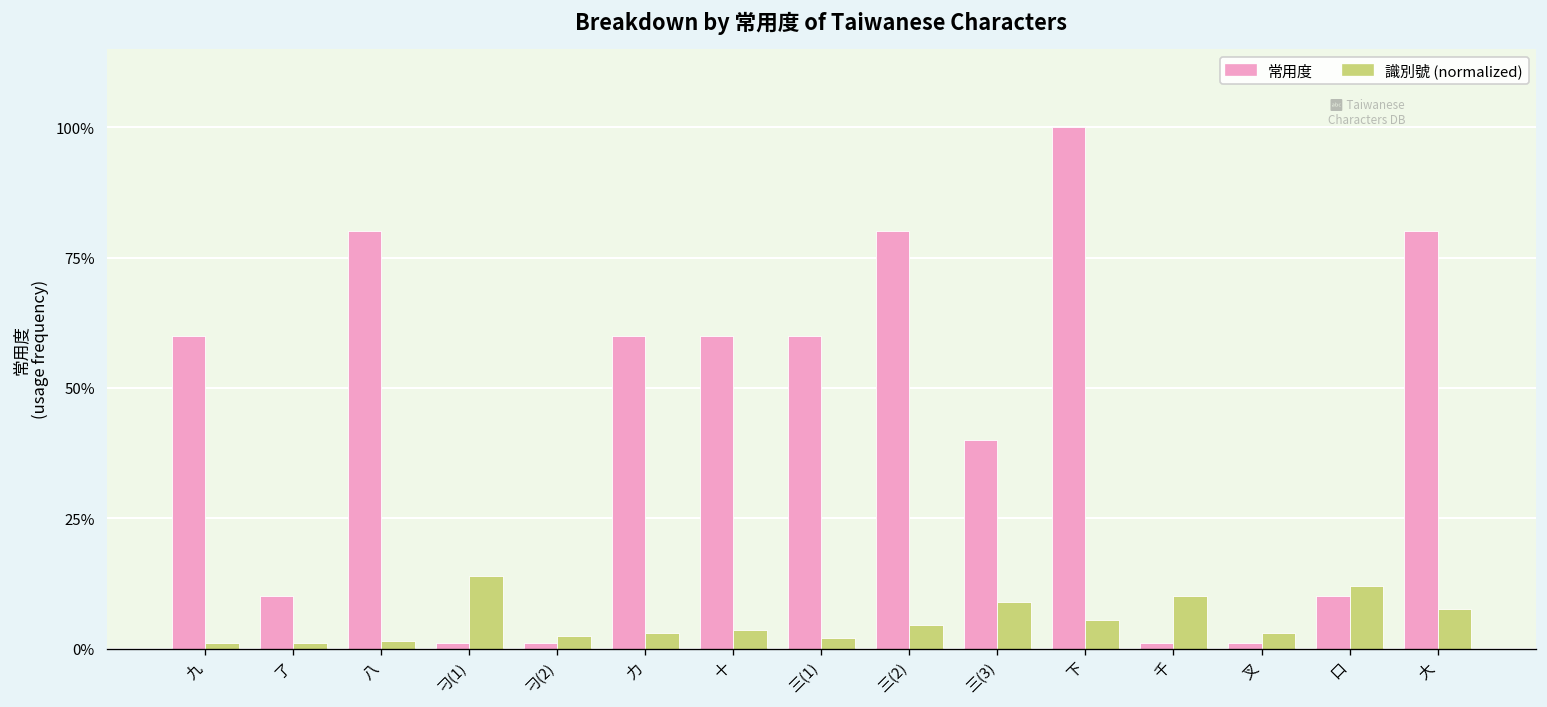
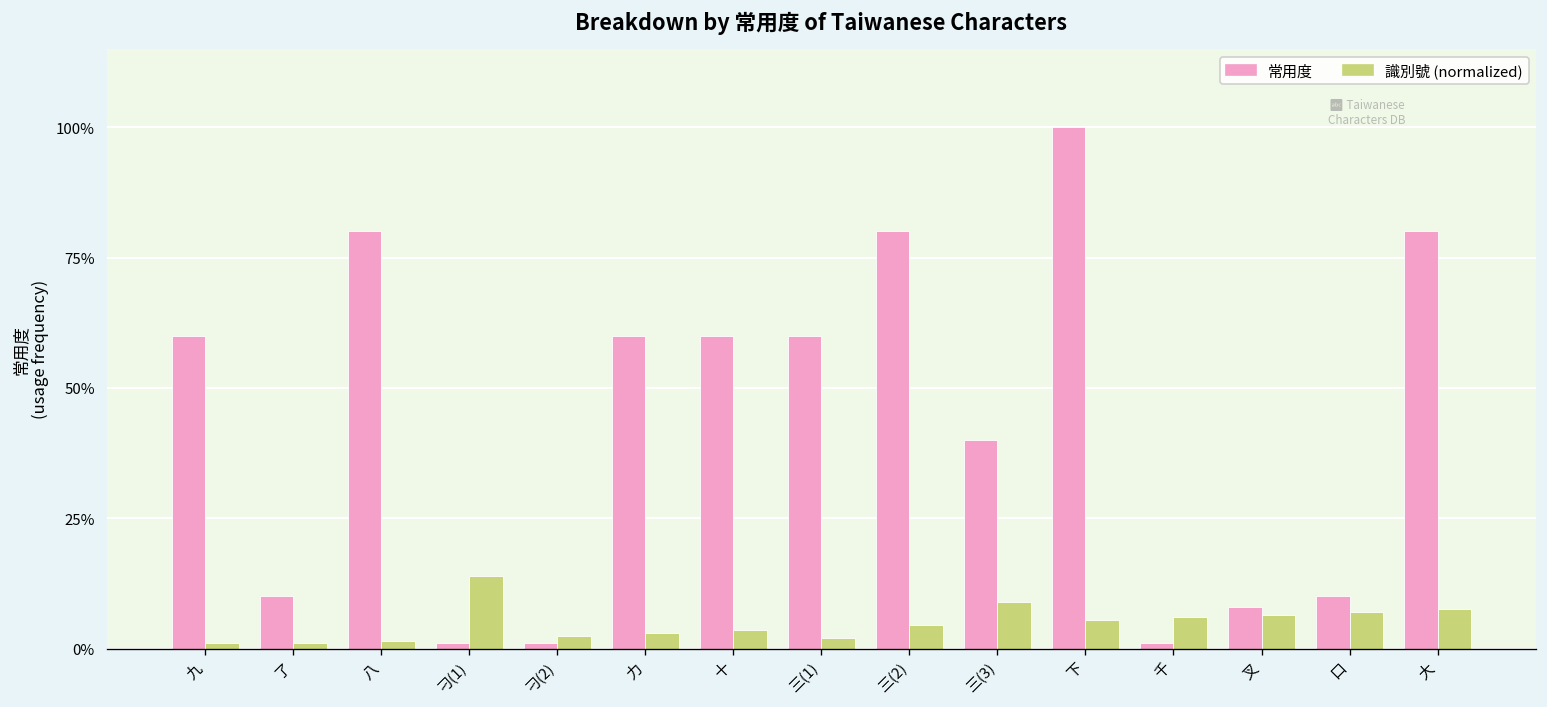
識別號 (normalized), 千: 10% -> 6%
常用度, 叉: 1% -> 8%
識別號 (normalized), 叉: 3% -> 7%
識別號 (normalized), 口: 12% -> 7%
